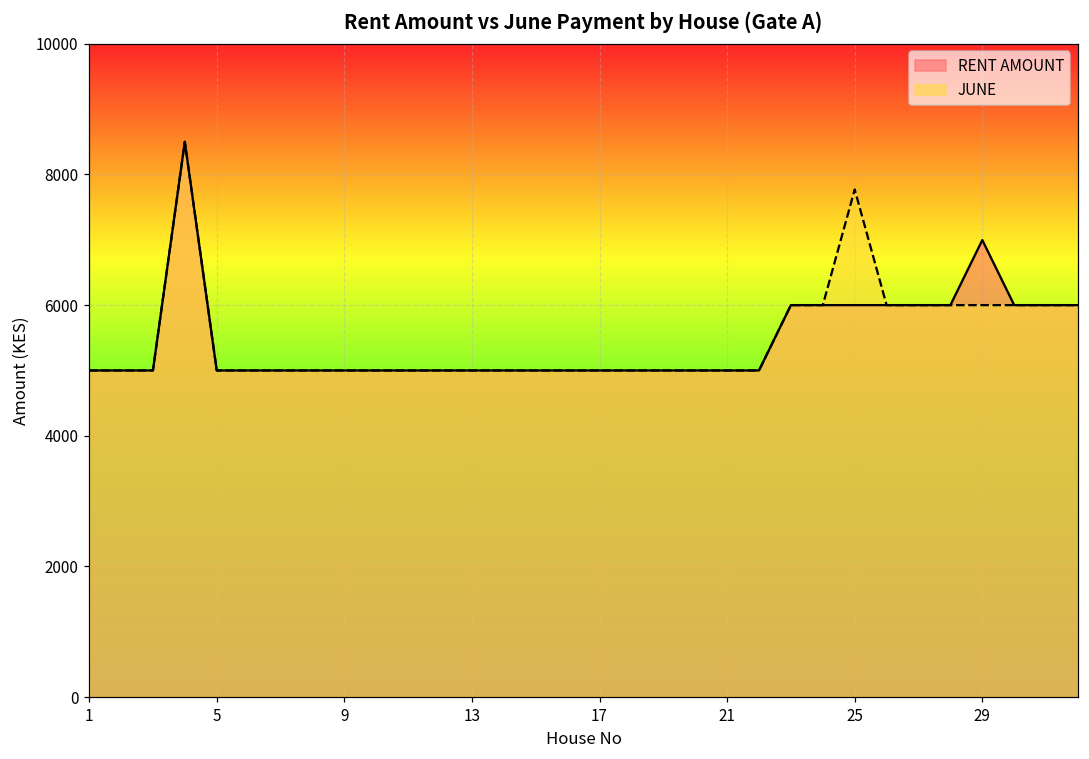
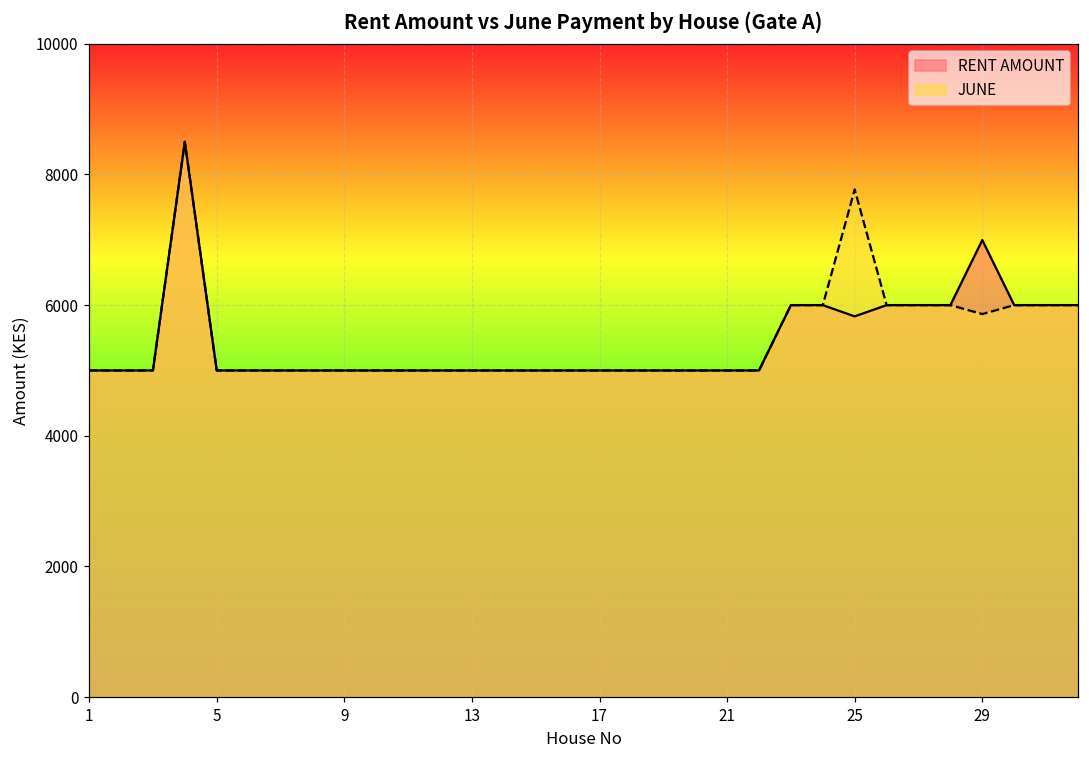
RENT AMOUNT, 25: 6000 -> 5800
JUNE, 29: 6000 -> 5900
